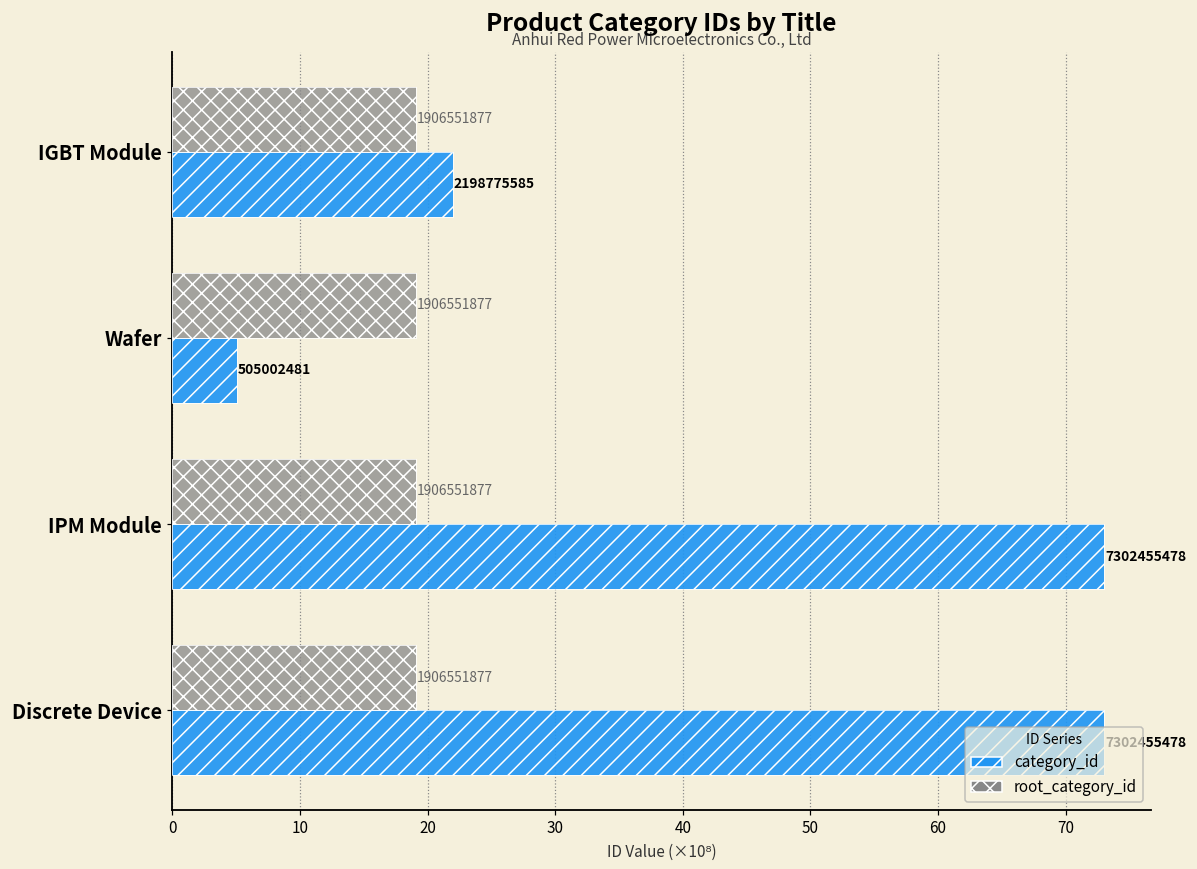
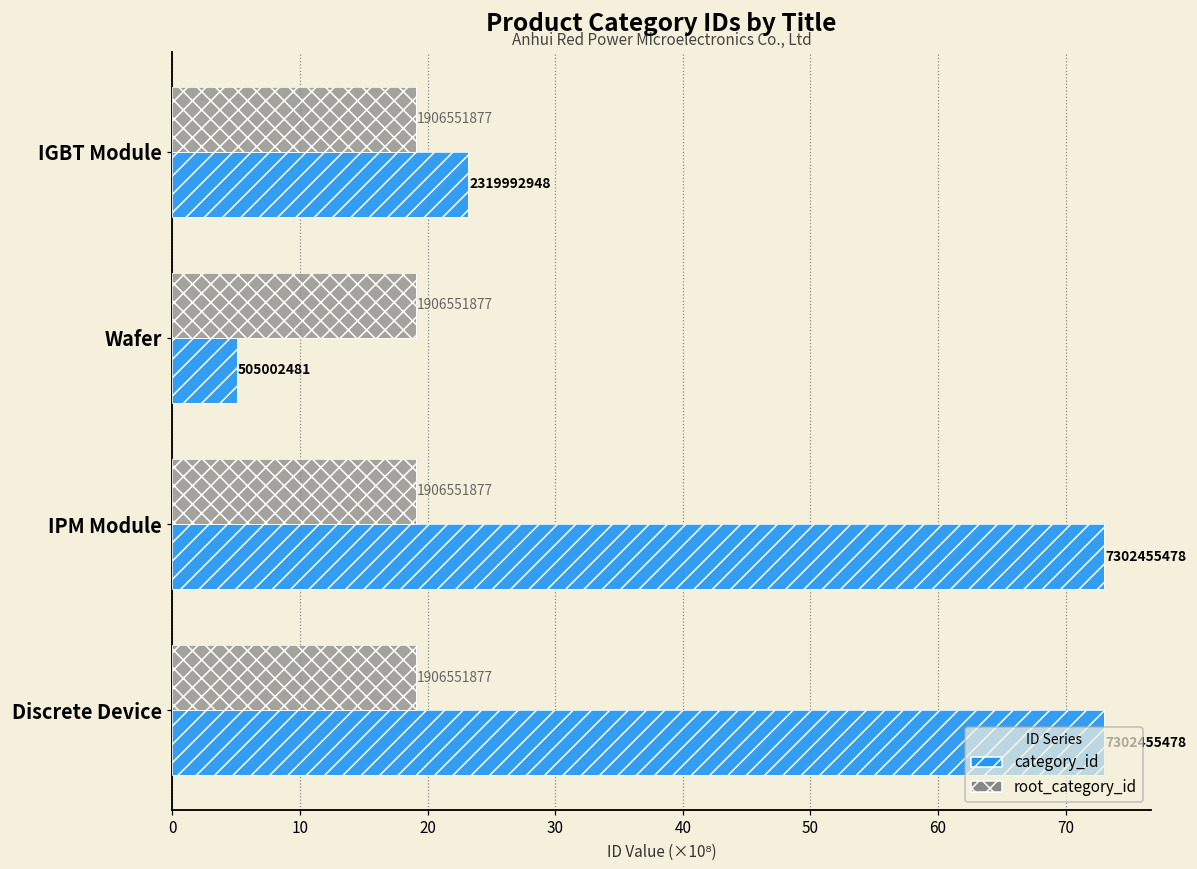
category_id, IGBT Module: 2198775585 -> 2319992948
